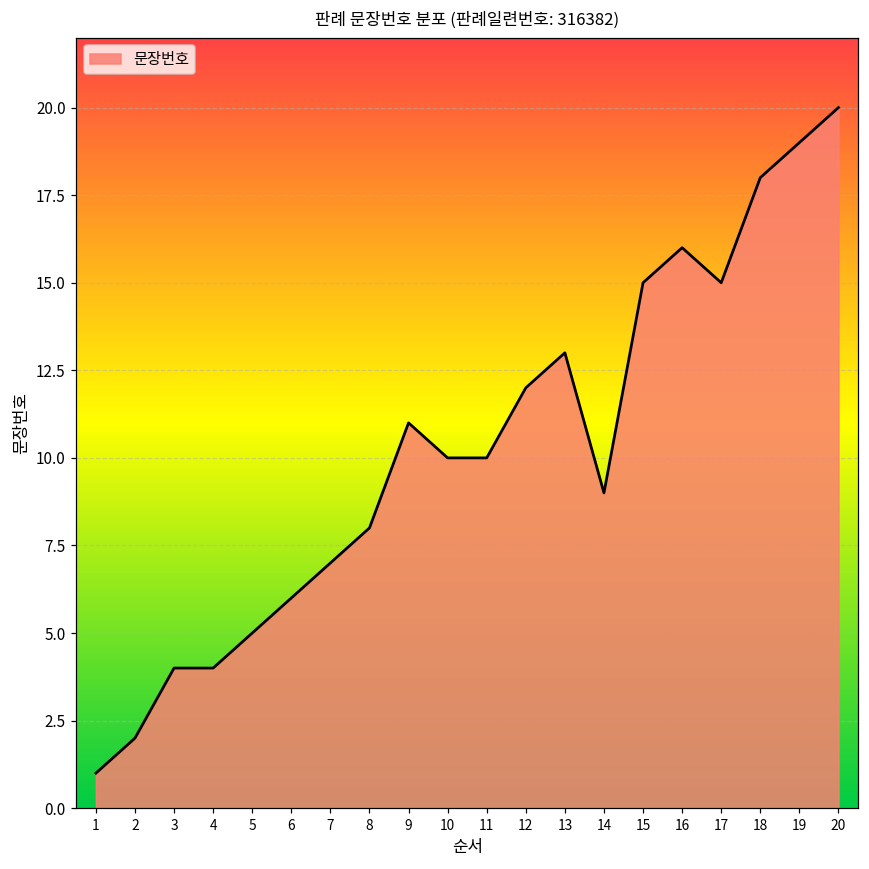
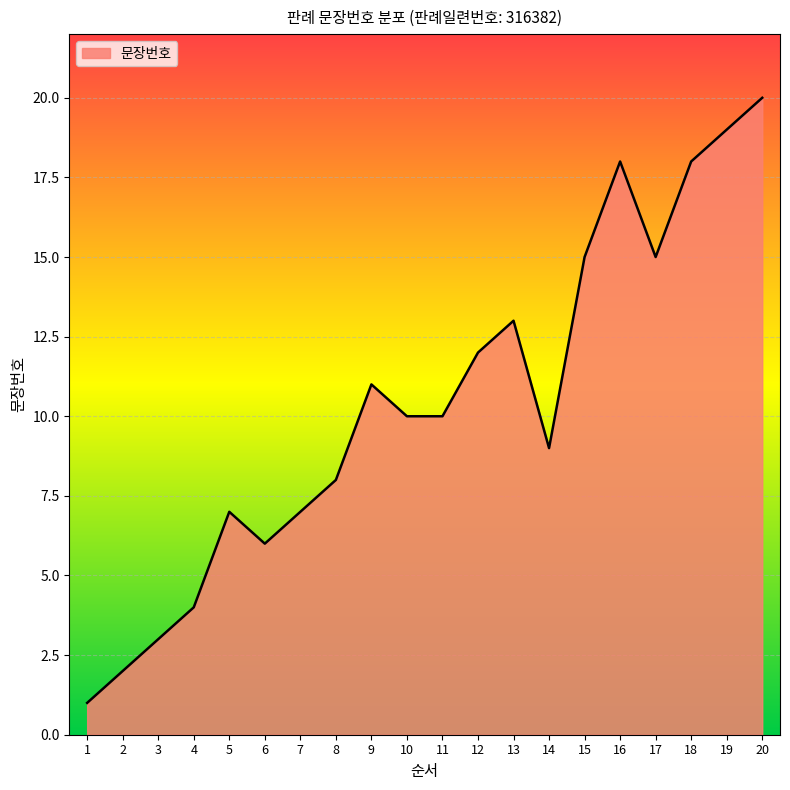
3: 4 -> 3
5: 5 -> 7
16: 16 -> 18
